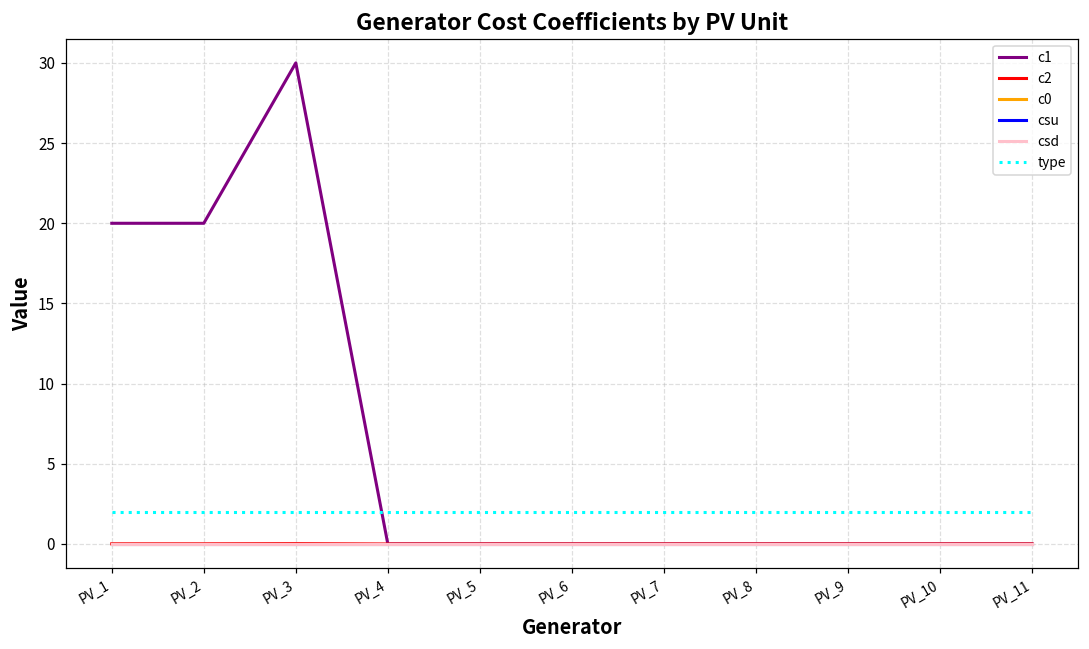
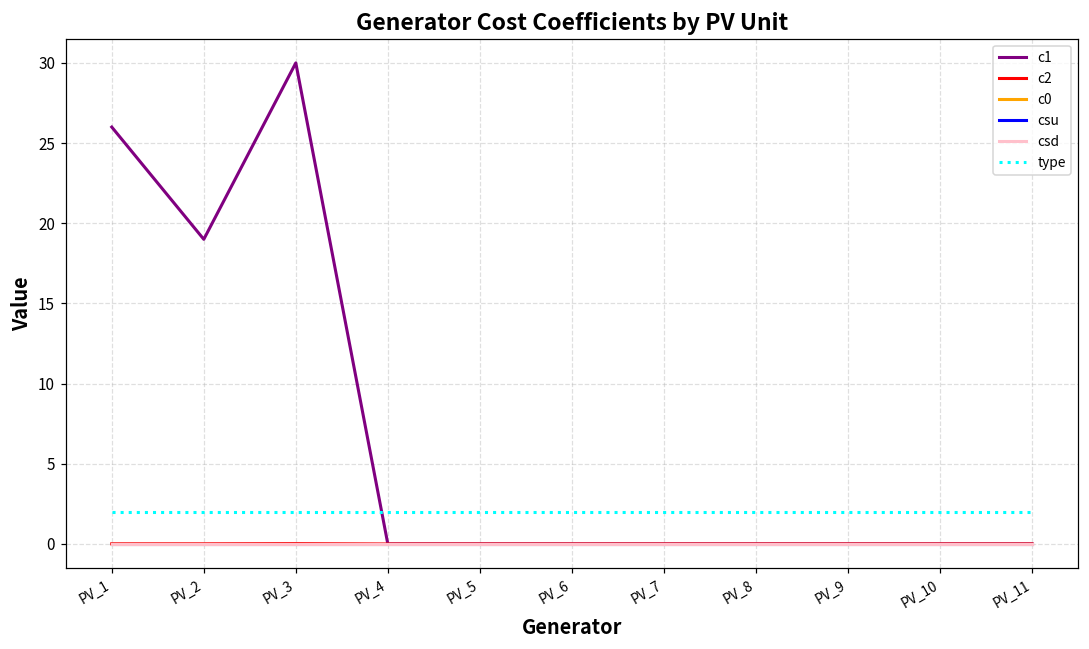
c1, PV_1: 20 -> 26
c1, PV_2: 20 -> 19
